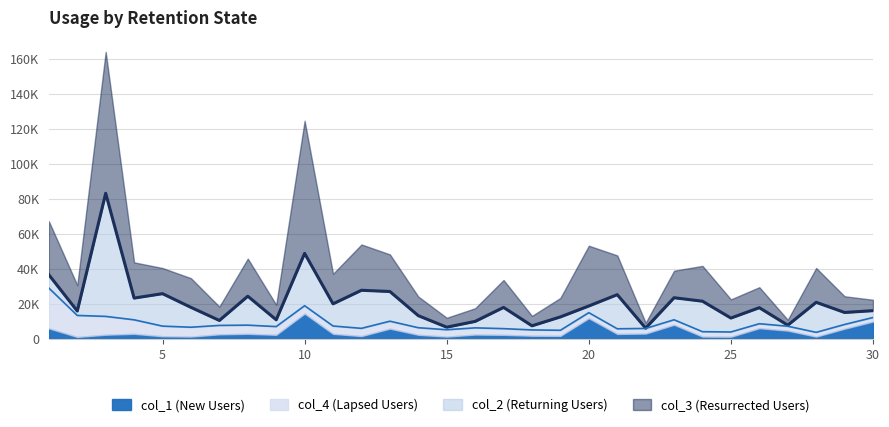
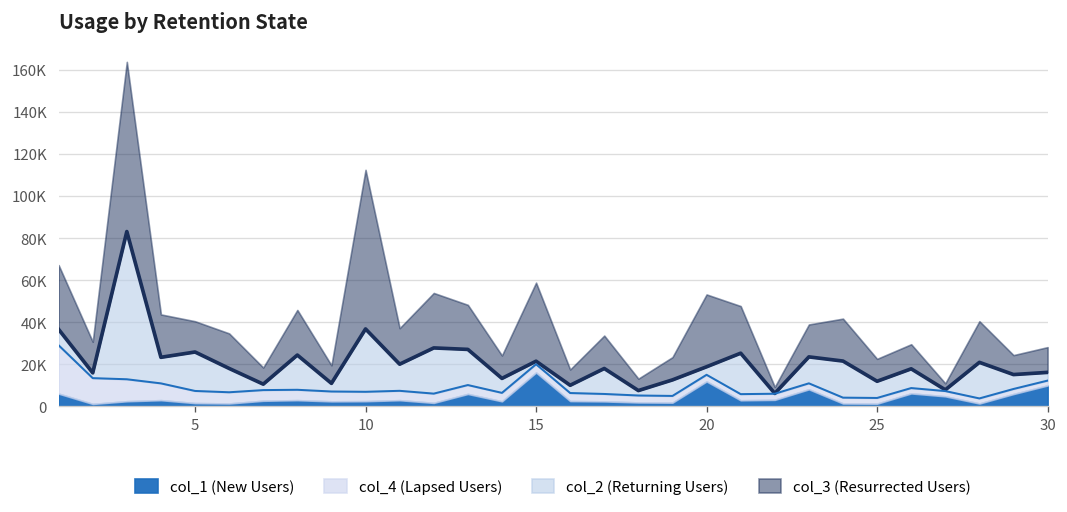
col_1 (New Users), 10: 14000 -> 2000
col_1 (New Users), 15: 1000 -> 16000
col_3 (Resurrected Users), 15: 5000 -> 37000
col_3 (Resurrected Users), 30: 6000 -> 12000
